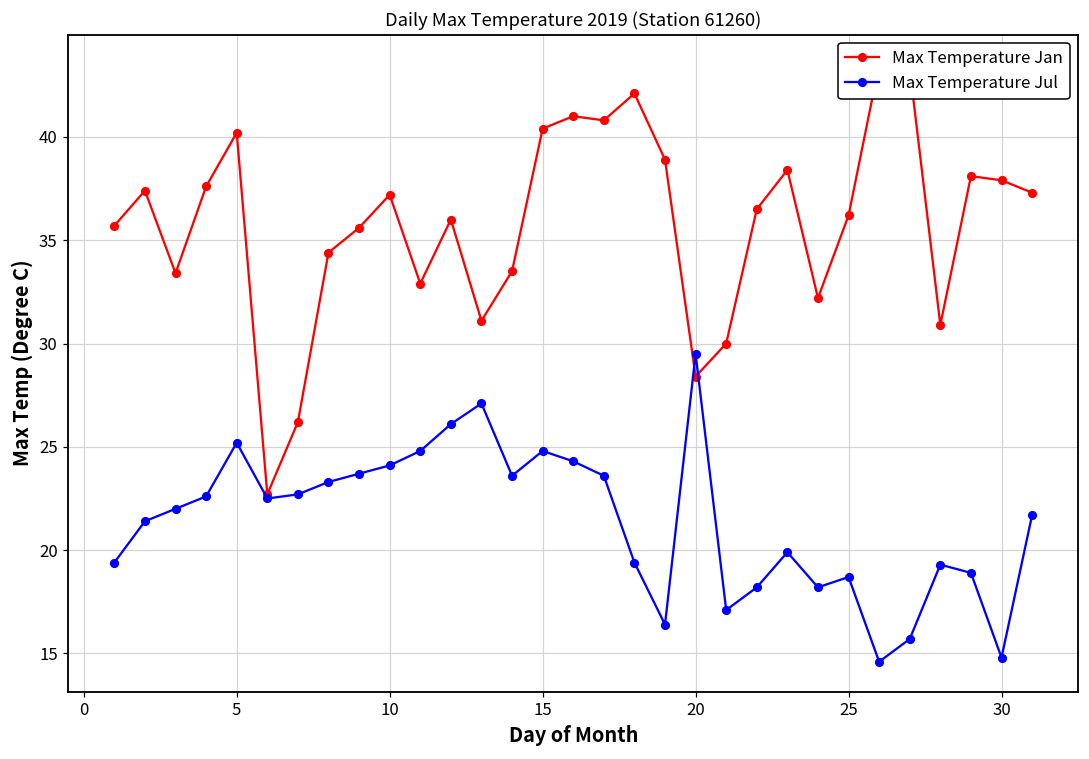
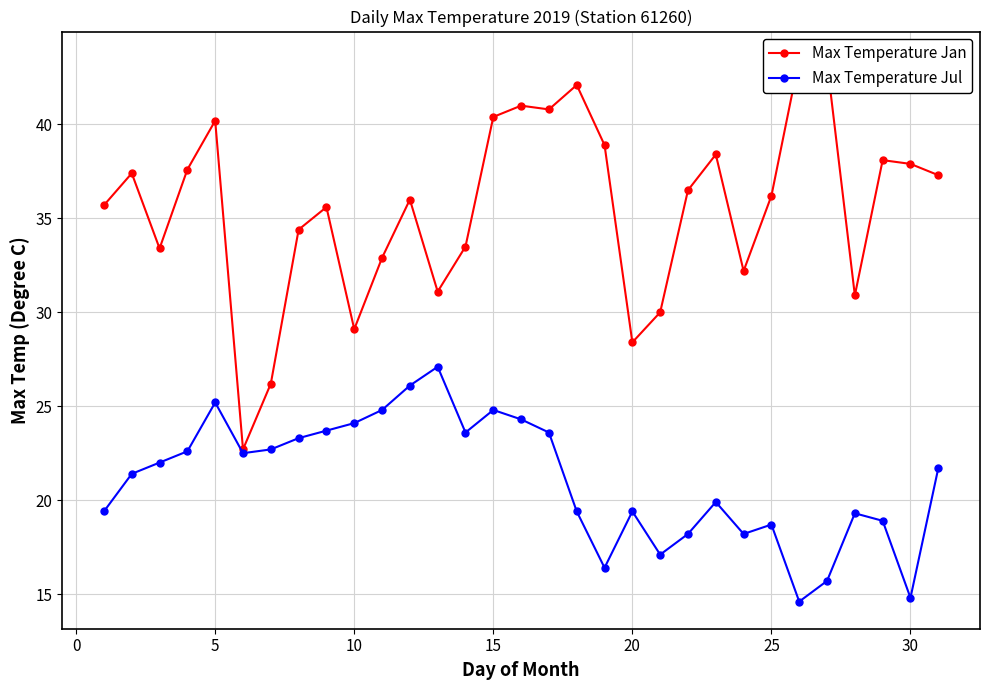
Max Temperature Jan, 10: 37.2 -> 29.1
Max Temperature Jul, 20: 29.5 -> 19.4
